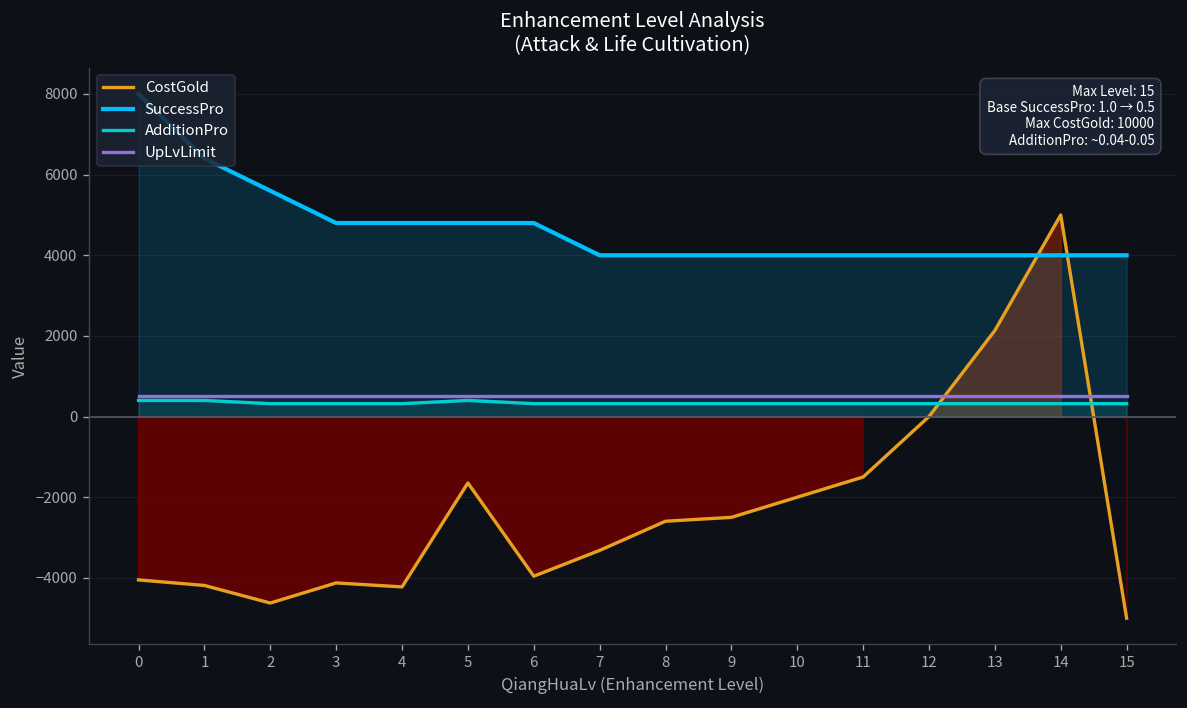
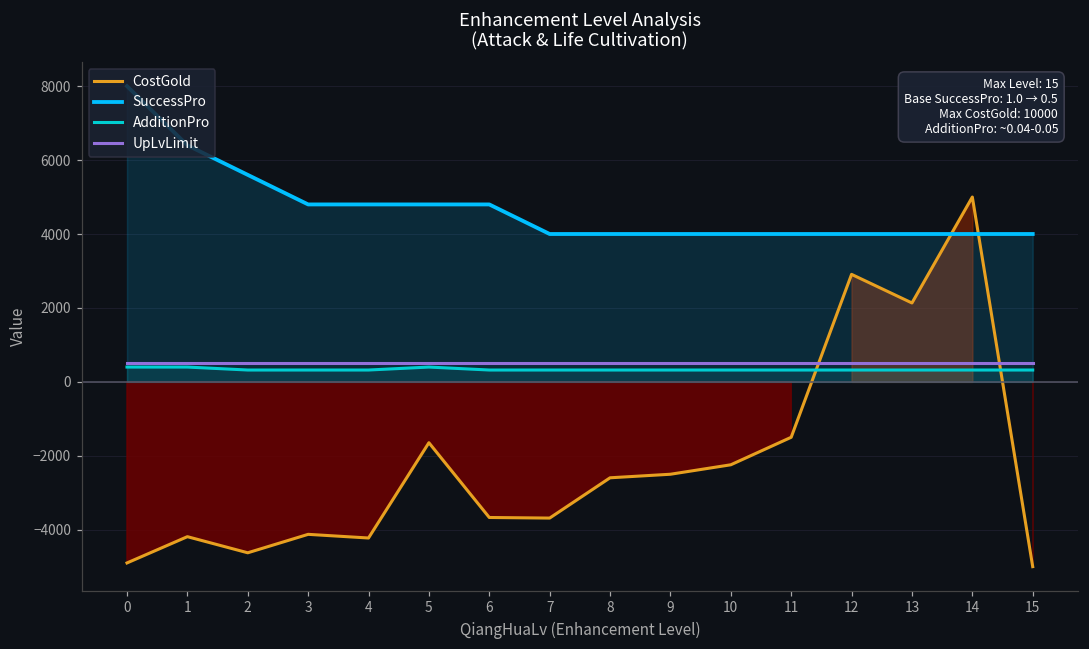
CostGold, 0: -4100 -> -4900
CostGold, 6: -4000 -> -3700
CostGold, 7: -3300 -> -3700
CostGold, 10: -2000 -> -2200
CostGold, 12: 0 -> 2900
